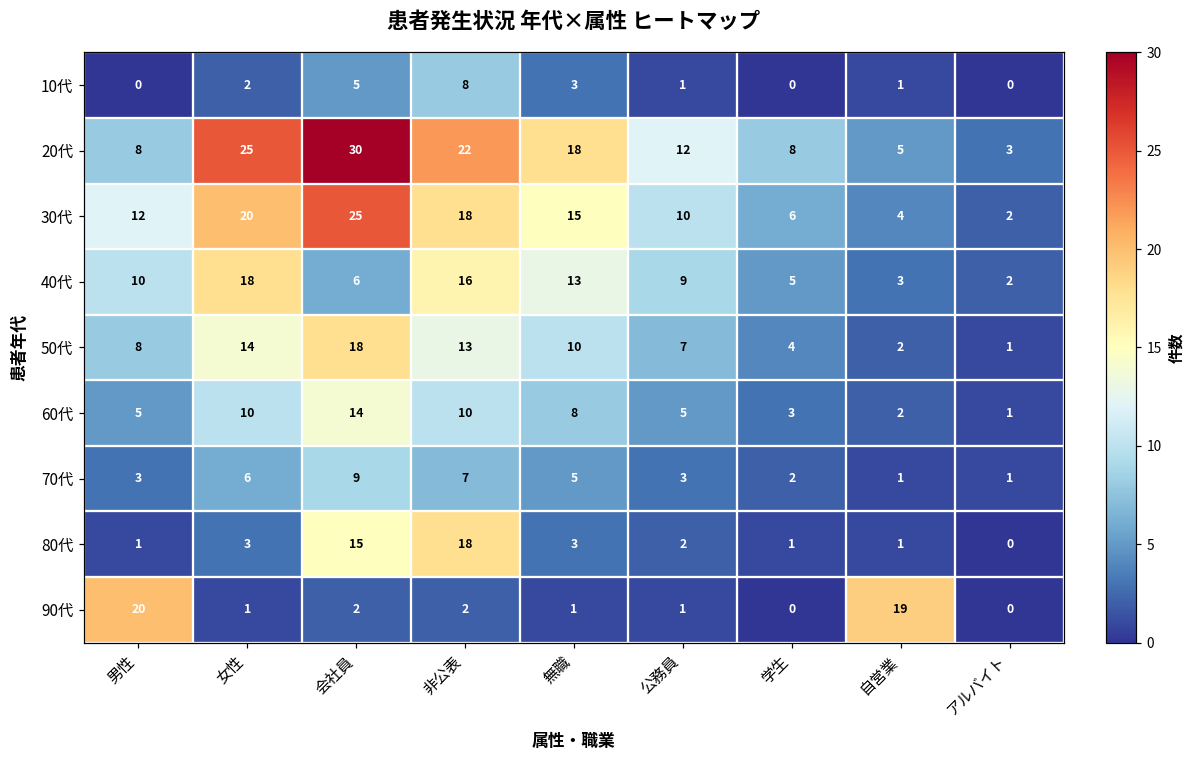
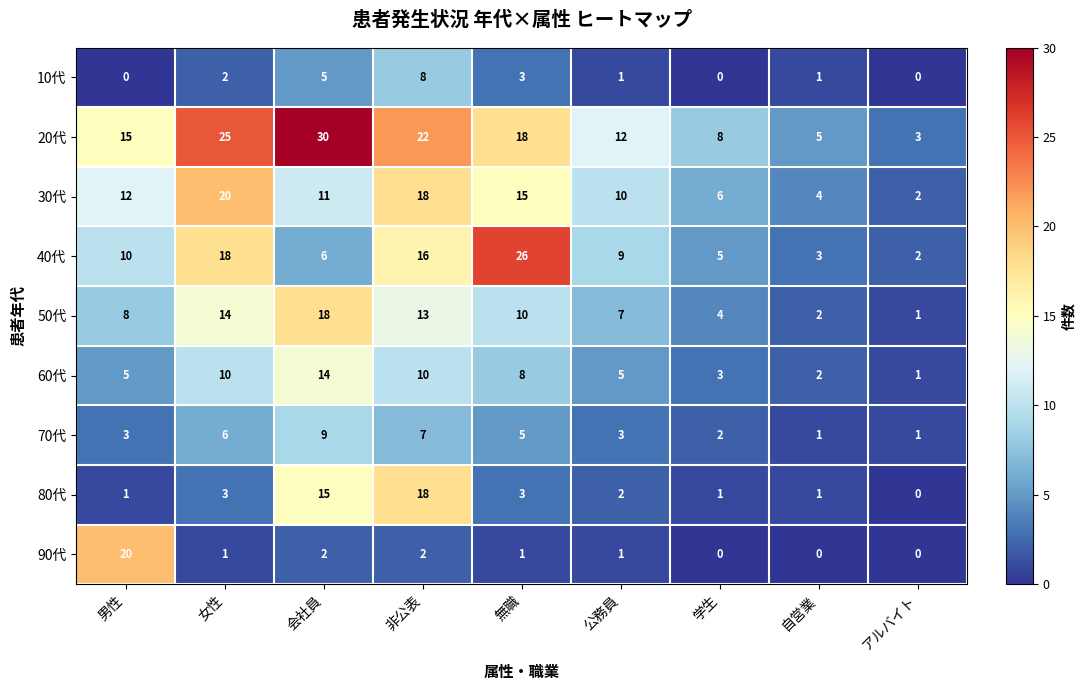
20代, 男性: 8 -> 15
30代, 会社員: 25 -> 11
40代, 無職: 13 -> 26
90代, 自営業: 19 -> 0
